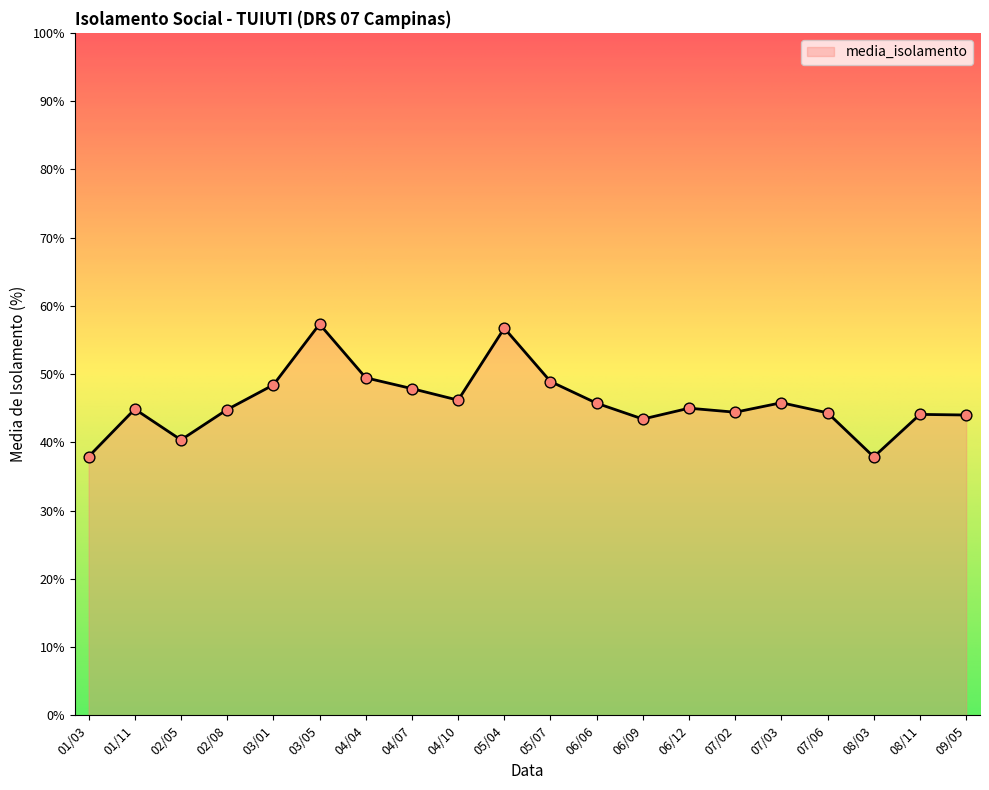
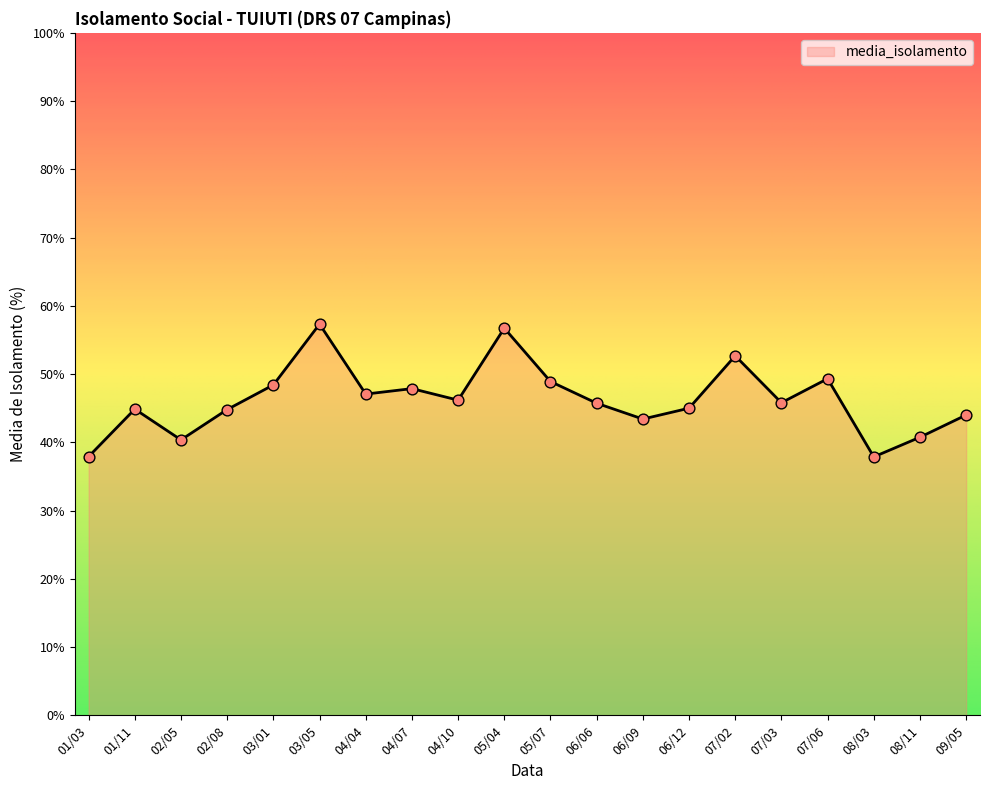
04/04: 49% -> 47%
07/02: 44% -> 53%
07/06: 44% -> 49%
08/11: 44% -> 41%
